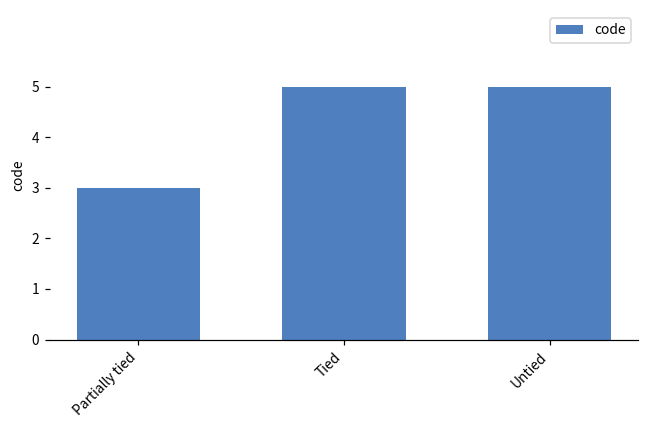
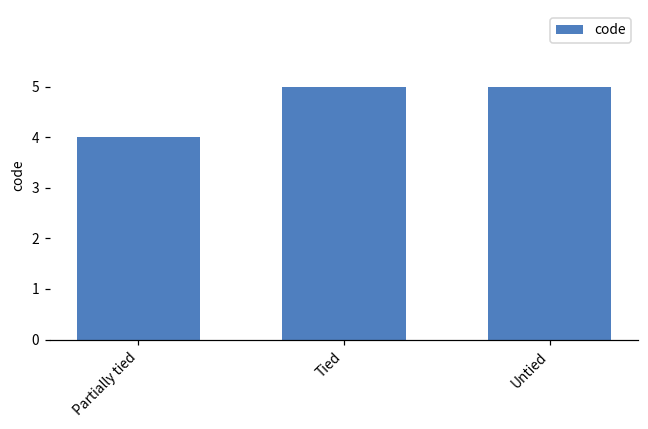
Partially tied: 3 -> 4
